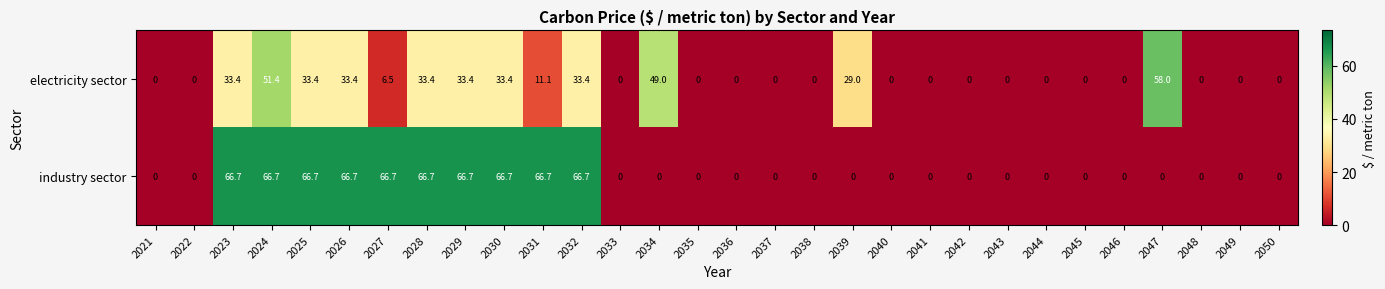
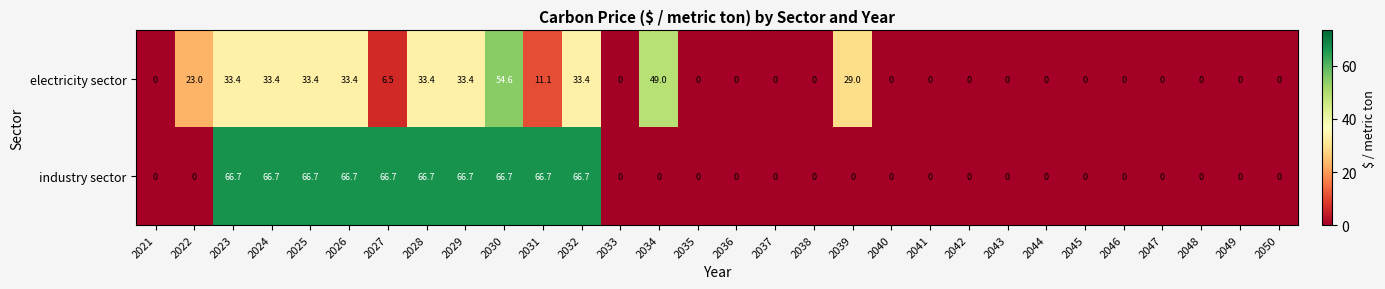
electricity sector, 2022: 0 -> 23.0
electricity sector, 2024: 51.4 -> 33.4
electricity sector, 2030: 33.4 -> 54.6
electricity sector, 2047: 58.0 -> 0
